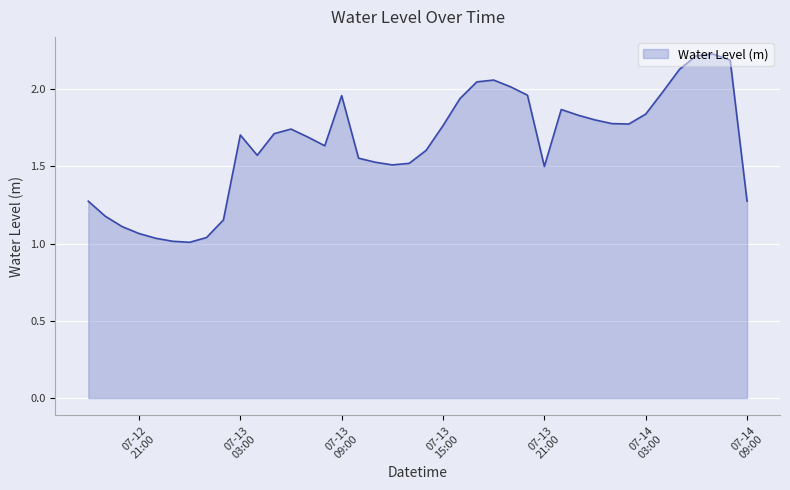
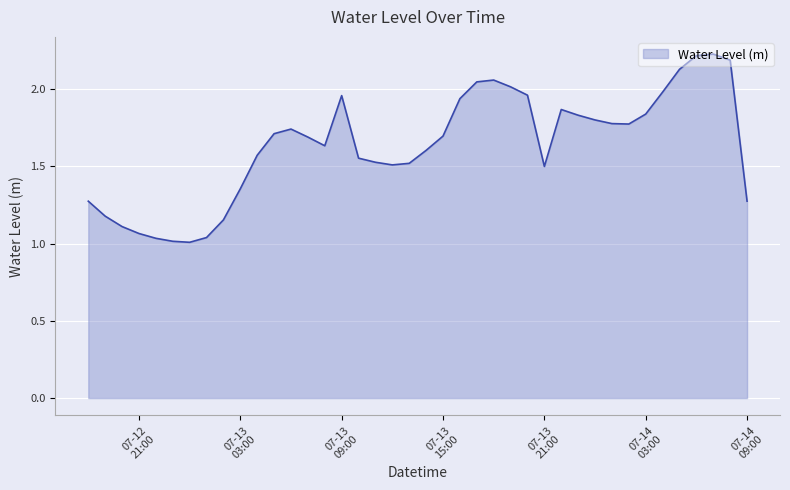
07-13 03:00: 1.70 -> 1.35
07-13 15:00: 1.76 -> 1.70
